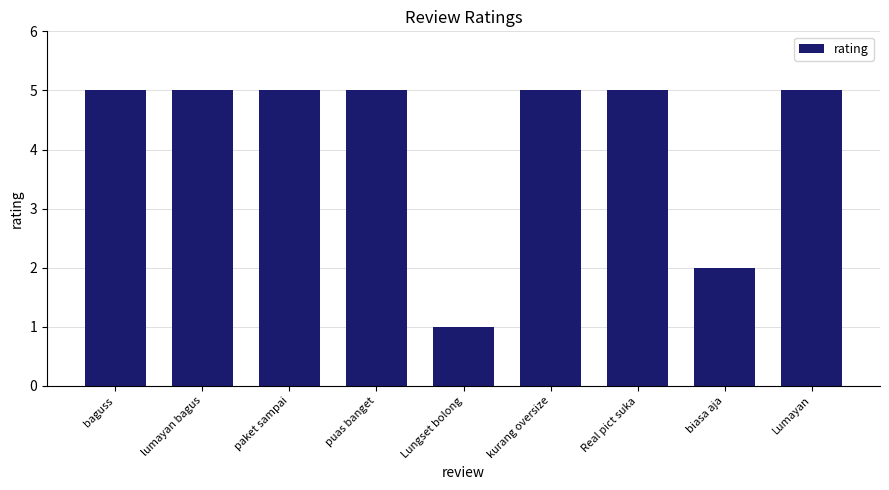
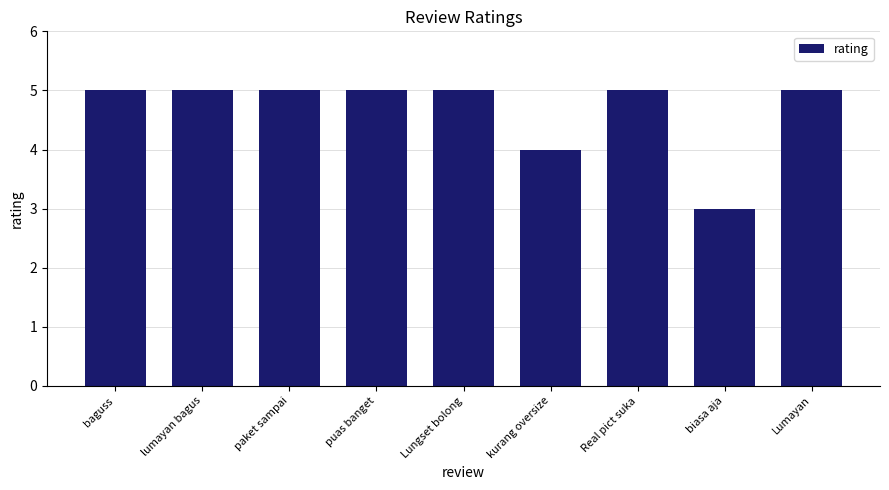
Lungset bolong: 1 -> 5
kurang oversize: 5 -> 4
biasa aja: 2 -> 3
